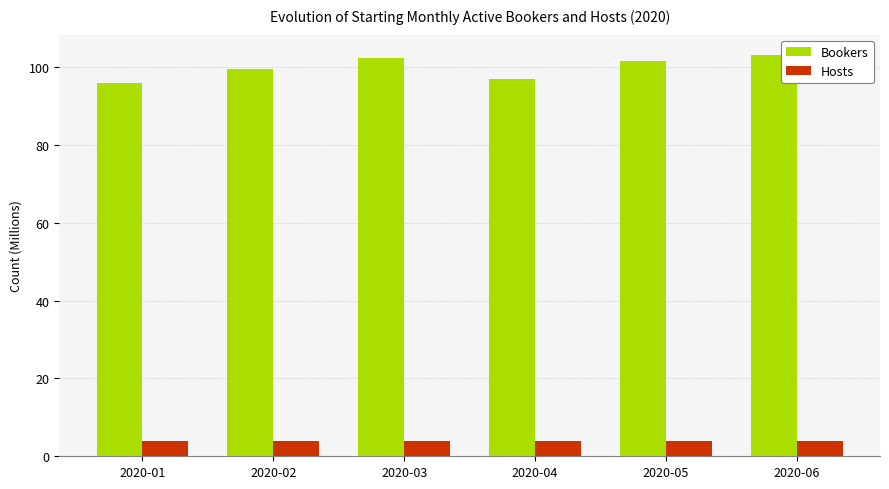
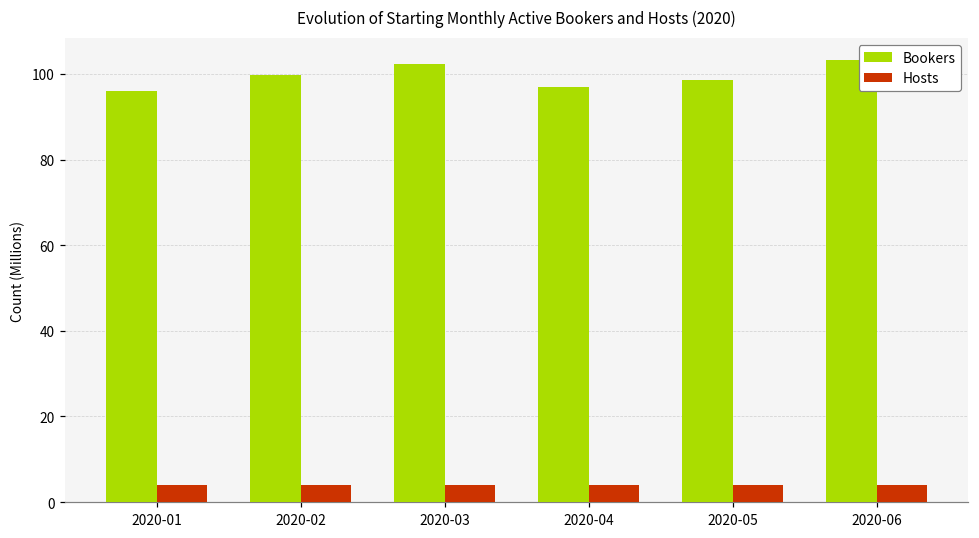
Bookers, 2020-05: 102 -> 99
